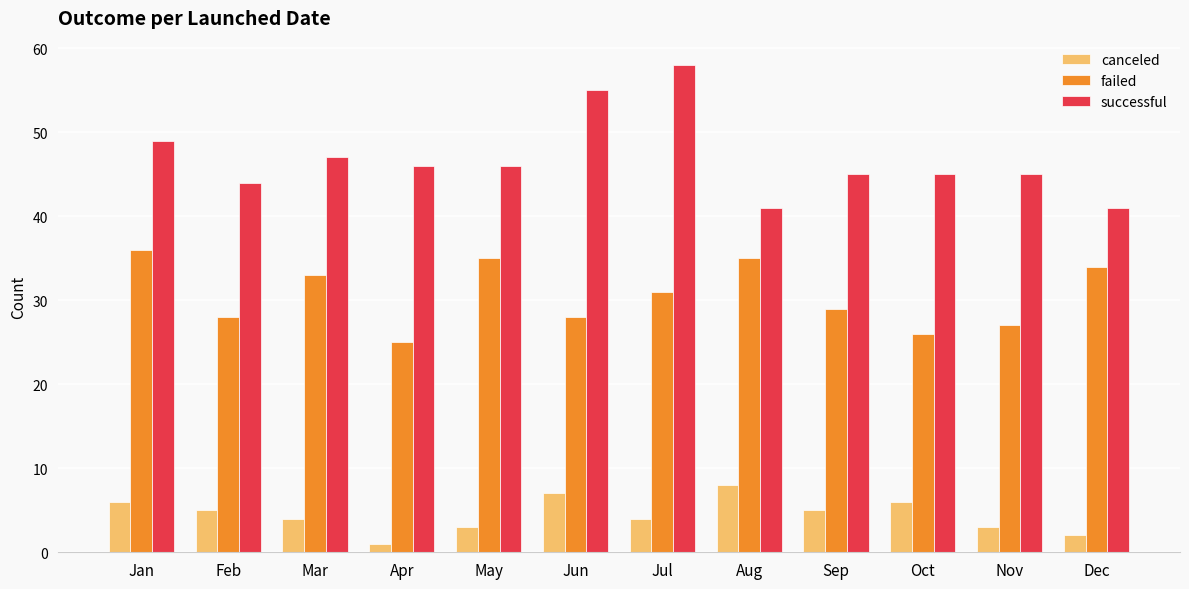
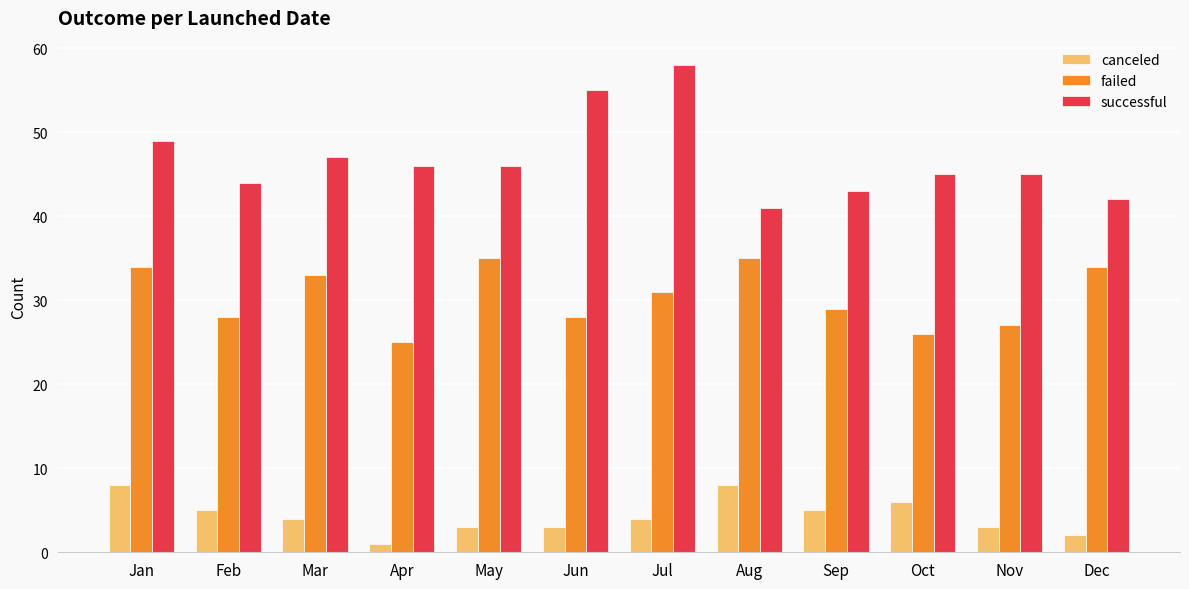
canceled, Jan: 6 -> 8
failed, Jan: 36 -> 34
canceled, Jun: 7 -> 3
successful, Sep: 45 -> 43
successful, Dec: 41 -> 42
